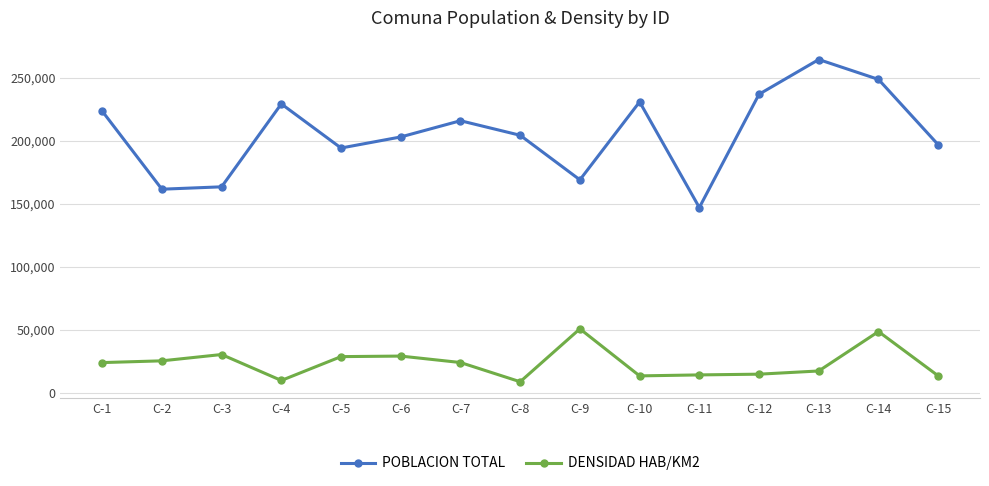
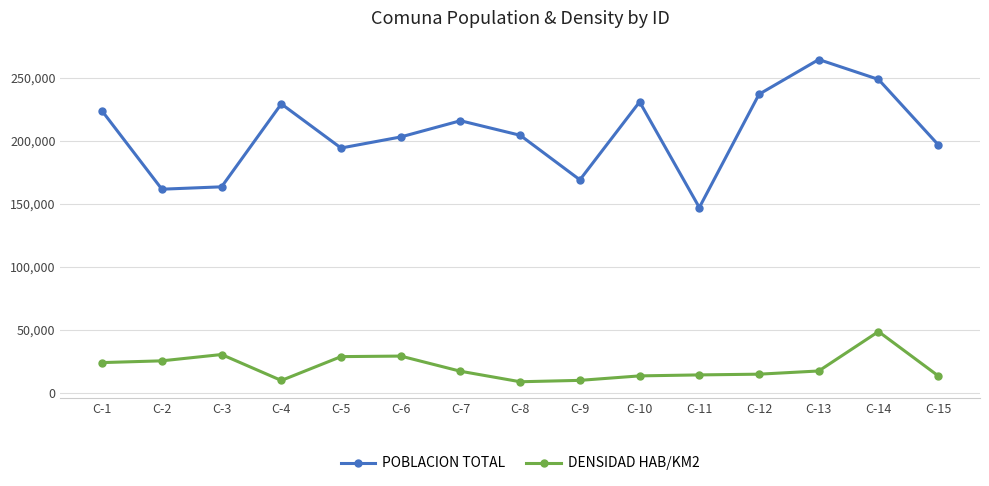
DENSIDAD HAB/KM2, C-7: 24,000 -> 17,000
DENSIDAD HAB/KM2, C-9: 51,000 -> 10,000
